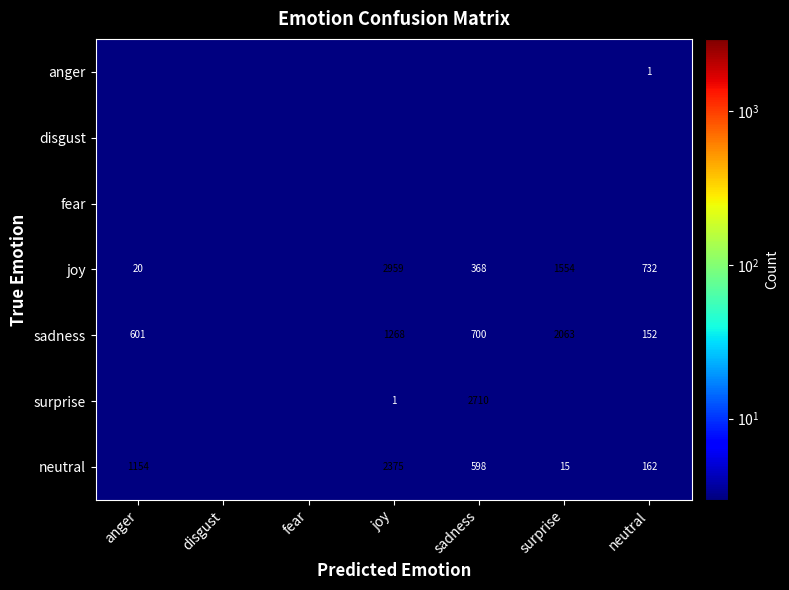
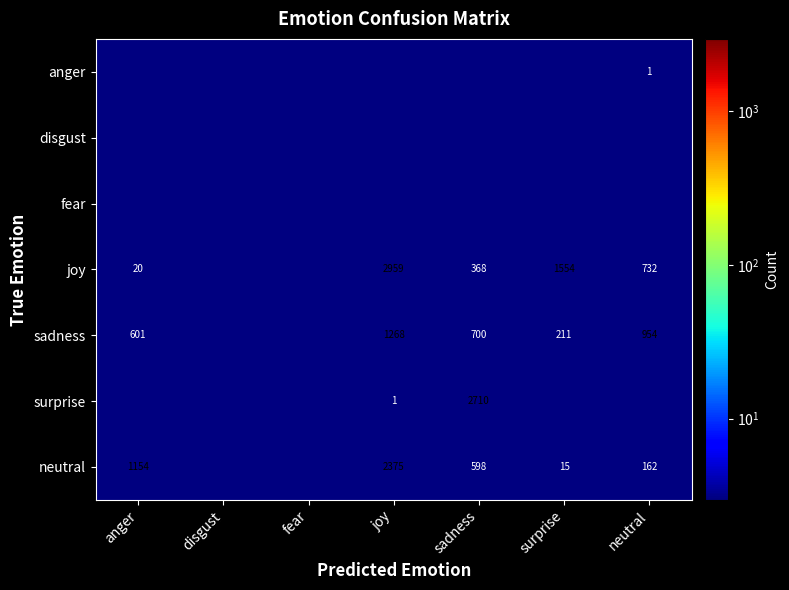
sadness, surprise: 2063 -> 211
sadness, neutral: 152 -> 954
